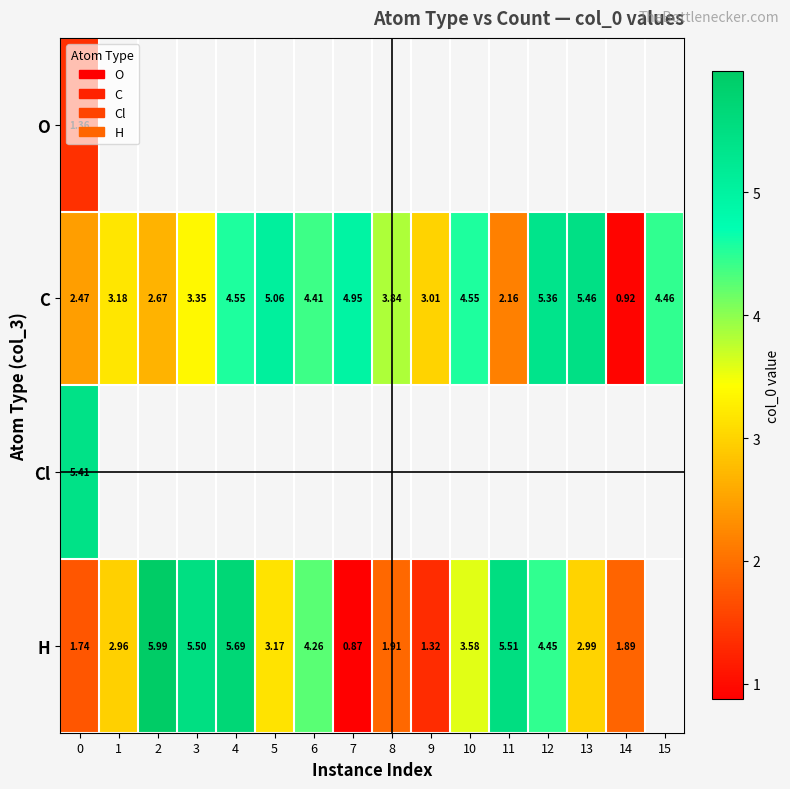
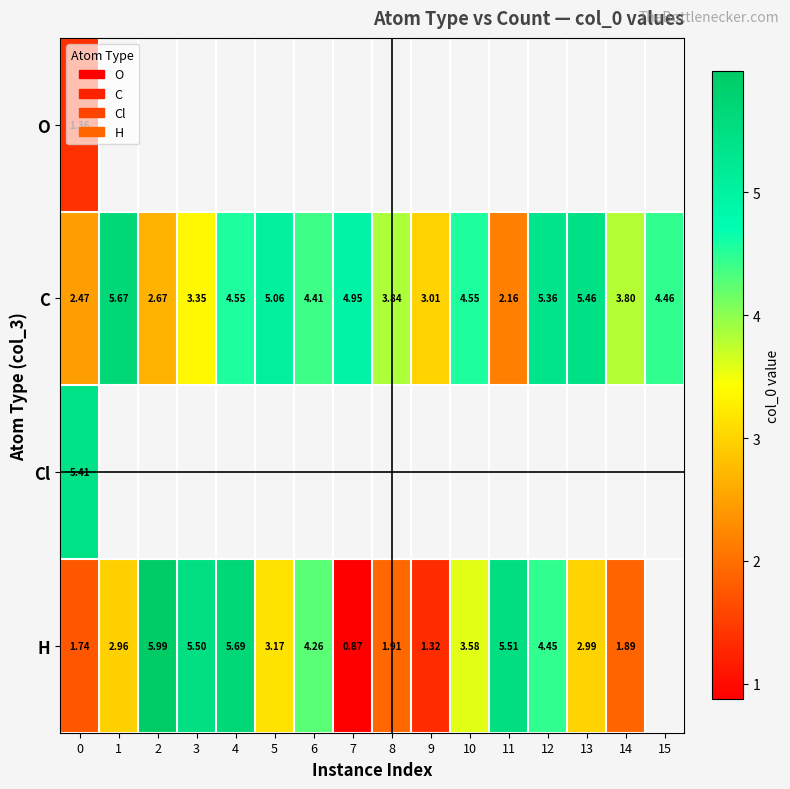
C, 1: 3.18 -> 5.67
C, 14: 0.92 -> 3.80
